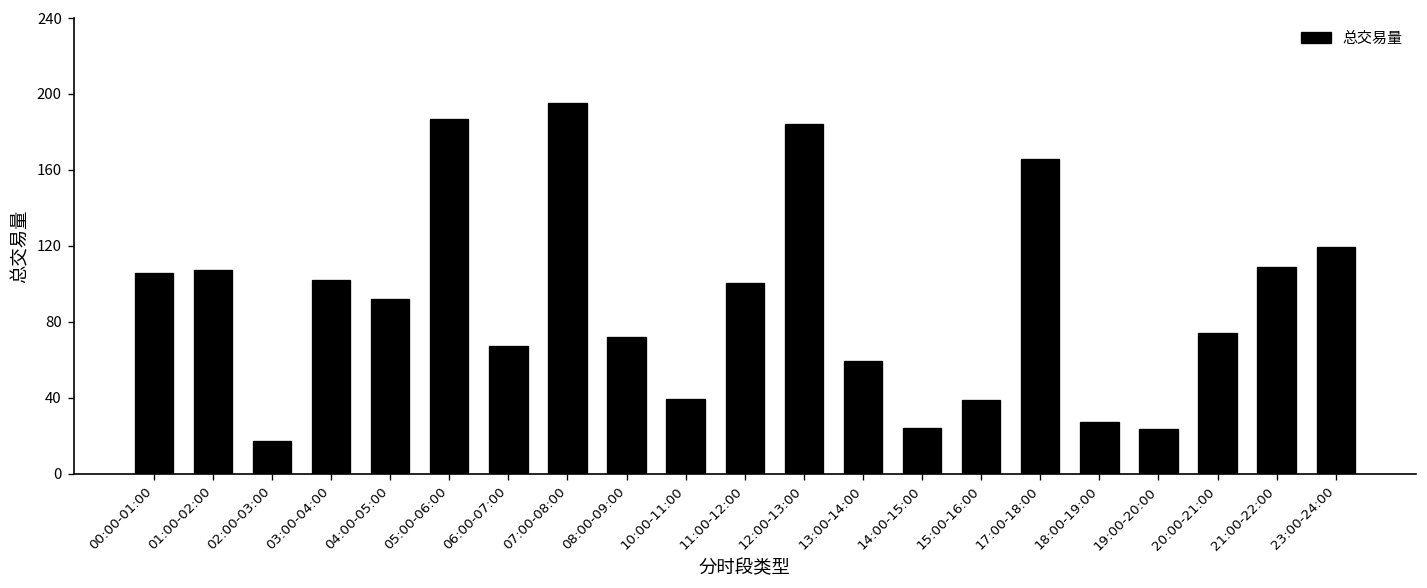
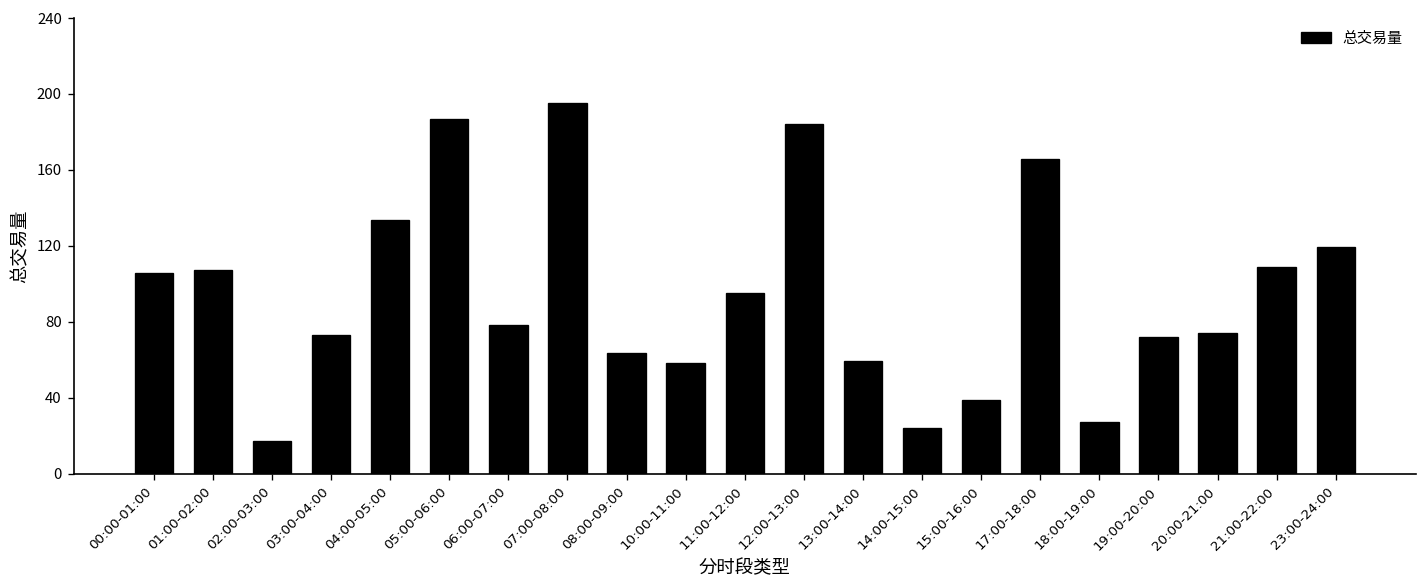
03:00-04:00: 102 -> 73
04:00-05:00: 92 -> 134
06:00-07:00: 67 -> 78
08:00-09:00: 72 -> 64
10:00-11:00: 39 -> 58
11:00-12:00: 100 -> 95
19:00-20:00: 24 -> 72
